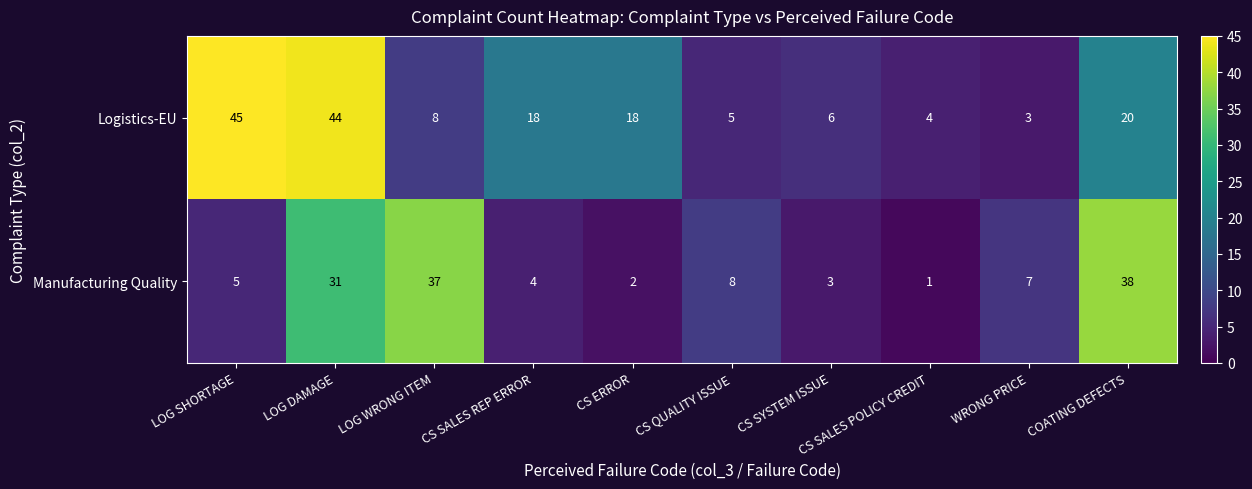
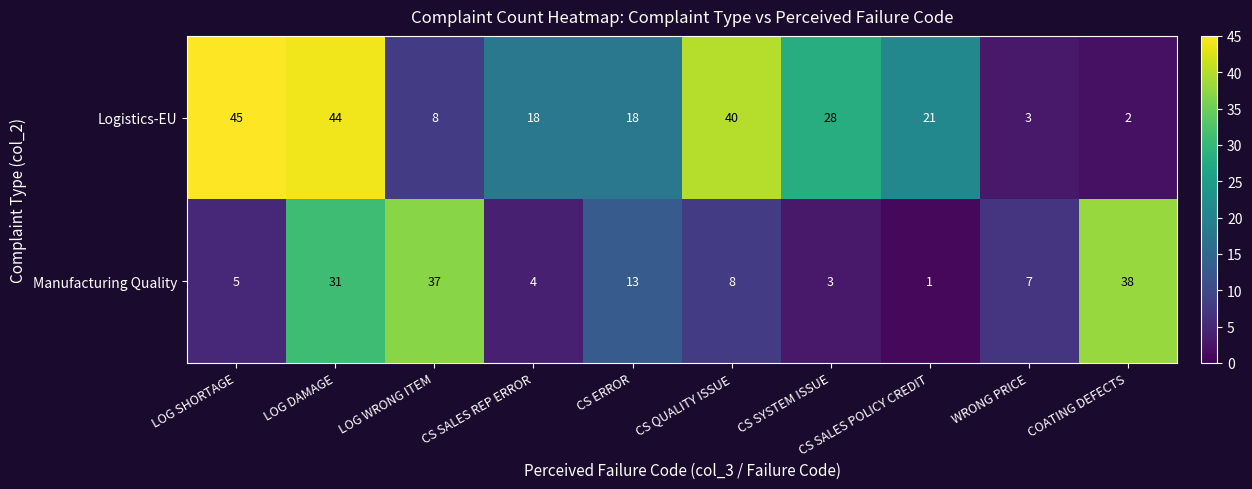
Logistics-EU, CS QUALITY ISSUE: 5 -> 40
Logistics-EU, CS SYSTEM ISSUE: 6 -> 28
Logistics-EU, CS SALES POLICY CREDIT: 4 -> 21
Logistics-EU, COATING DEFECTS: 20 -> 2
Manufacturing Quality, CS ERROR: 2 -> 13
